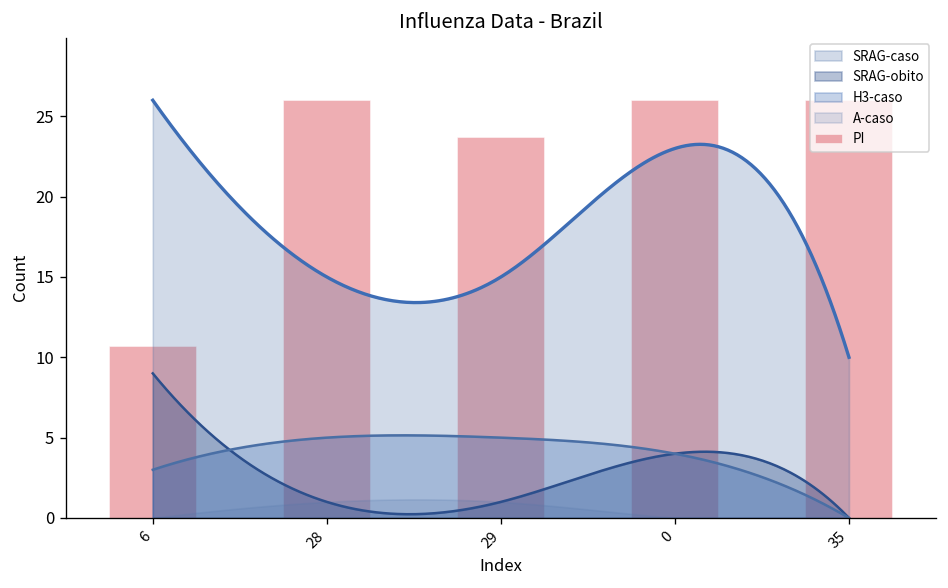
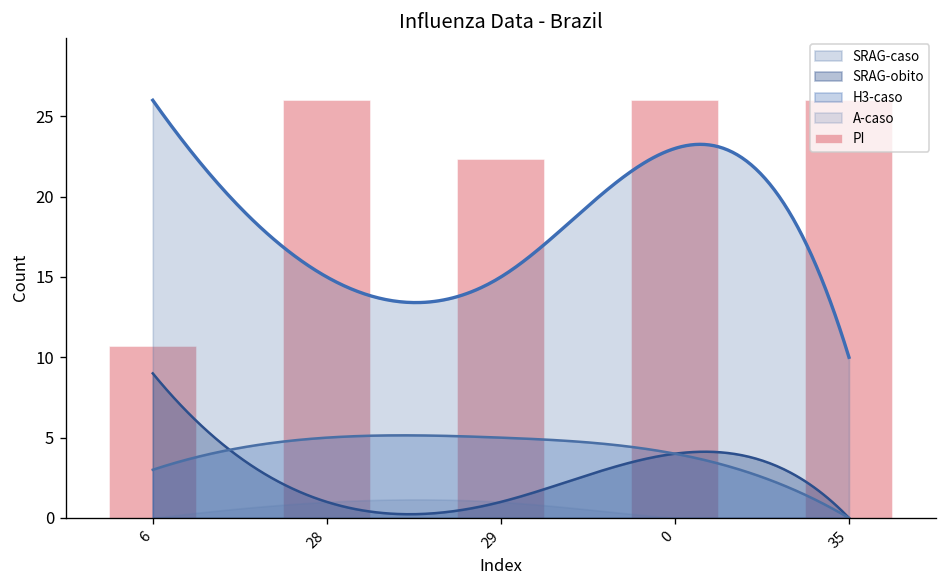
PI, 29: 23.7 -> 22.3
